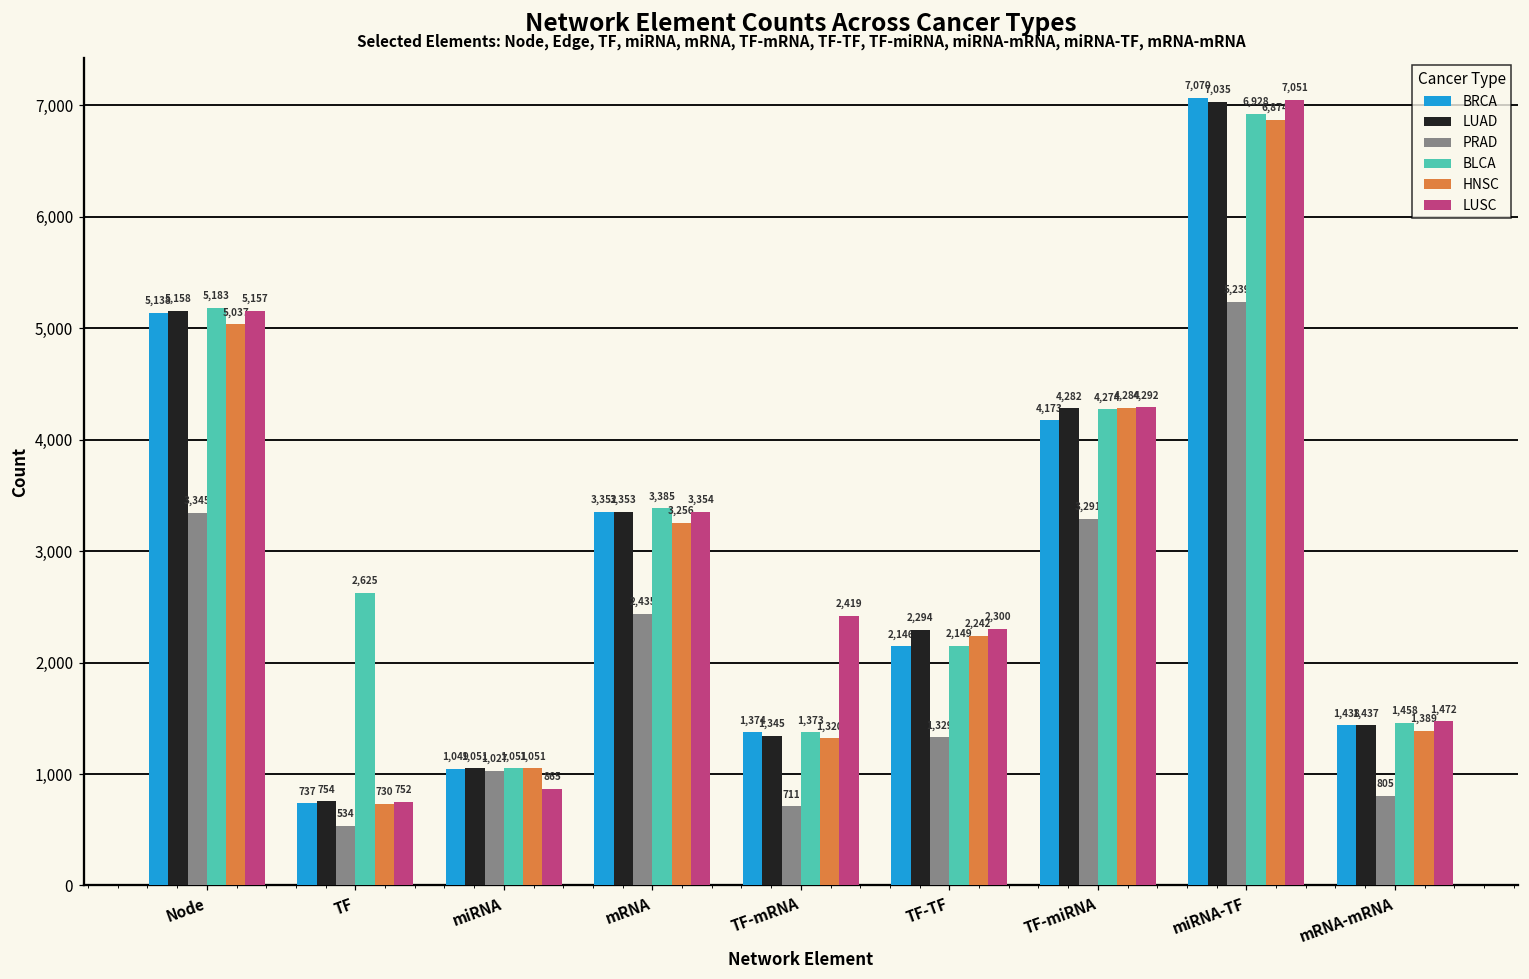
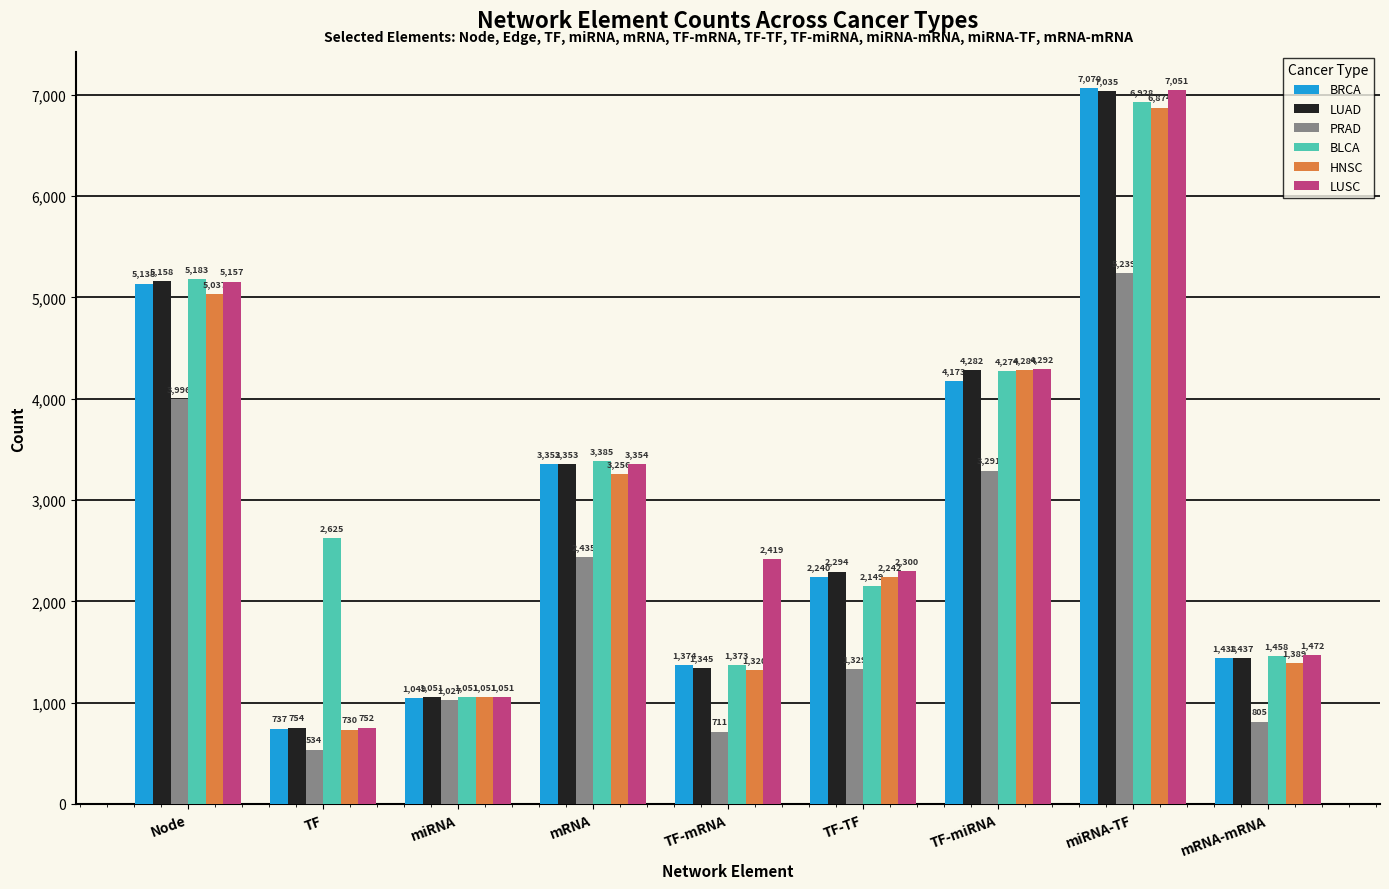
PRAD, Node: 3,345 -> 3,996
LUSC, miRNA: 865 -> 1,051
BRCA, TF-TF: 2,146 -> 2,240
